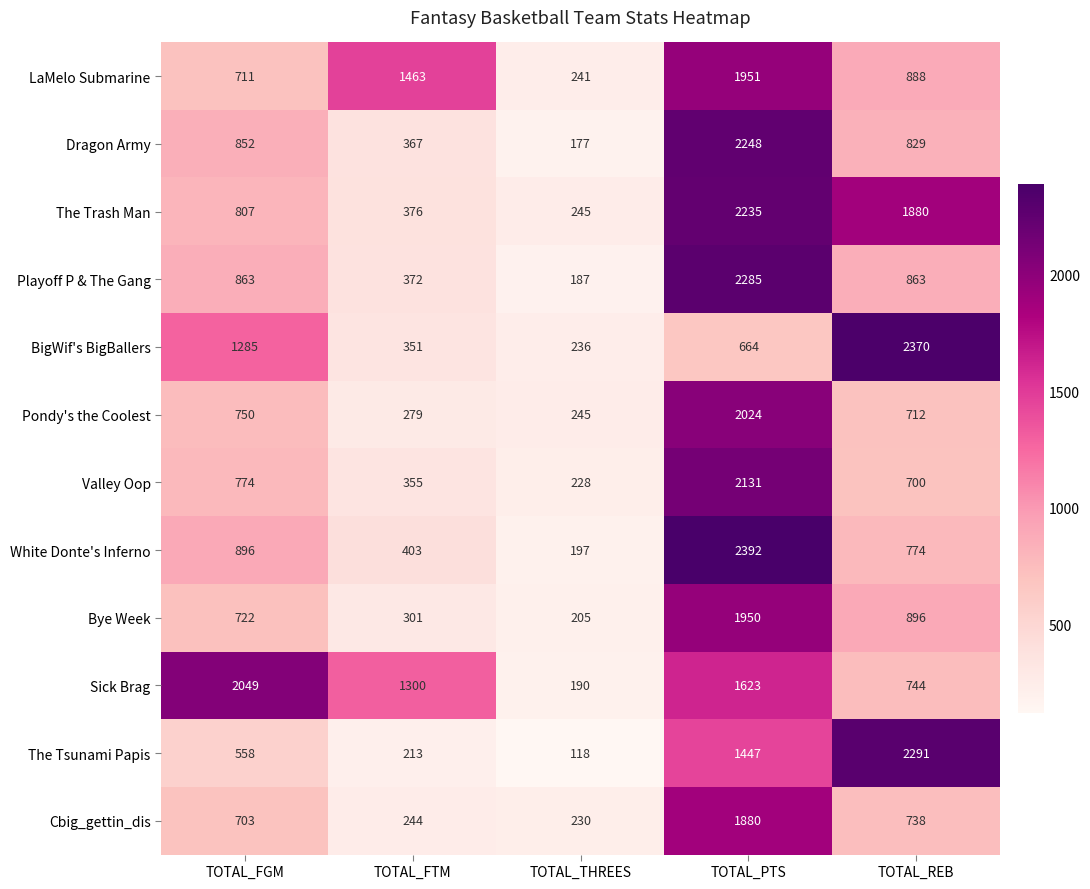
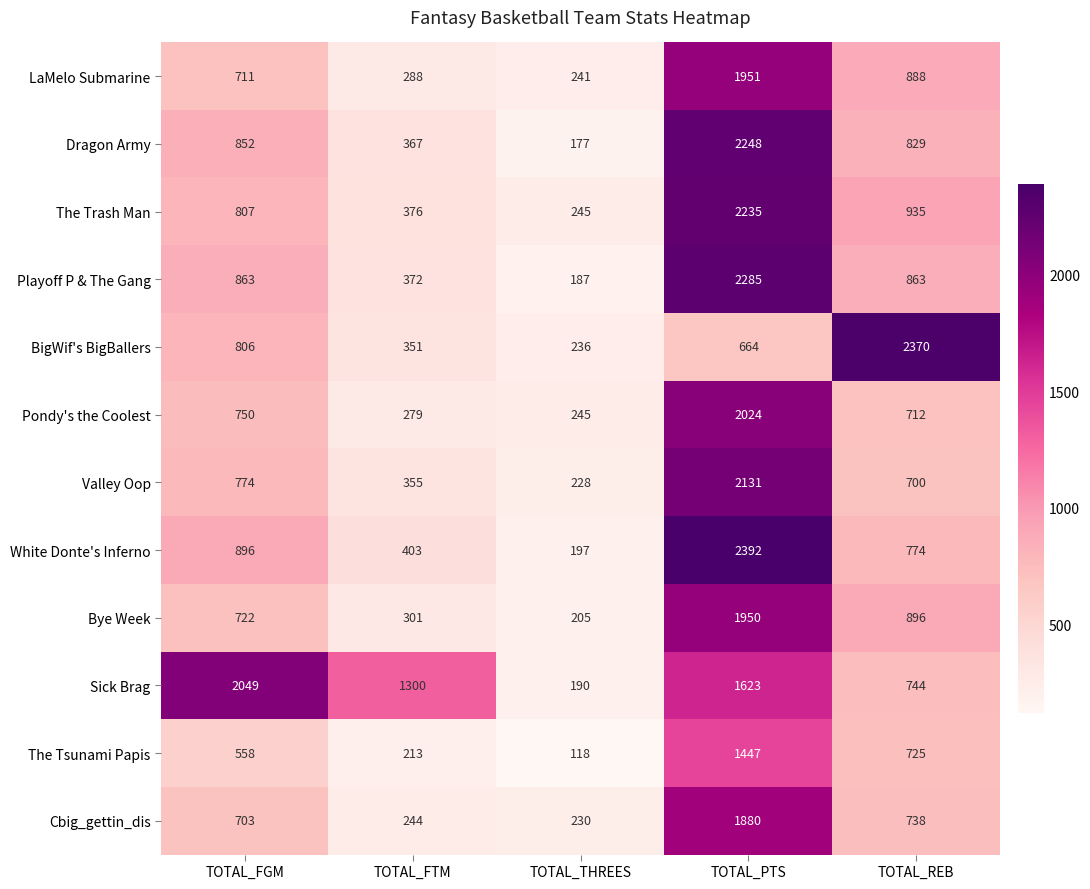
LaMelo Submarine, TOTAL_FTM: 1463 -> 288
The Trash Man, TOTAL_REB: 1880 -> 935
BigWif's BigBallers, TOTAL_FGM: 1285 -> 806
The Tsunami Papis, TOTAL_REB: 2291 -> 725
